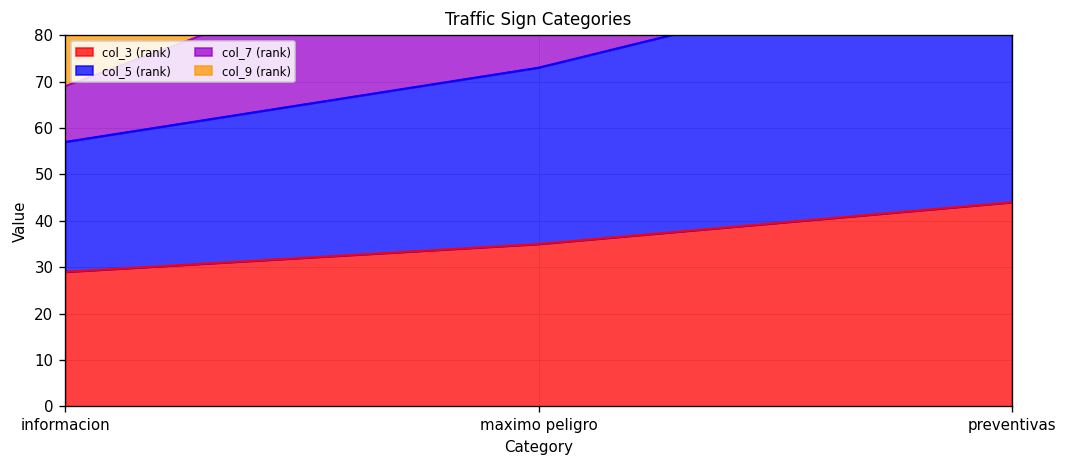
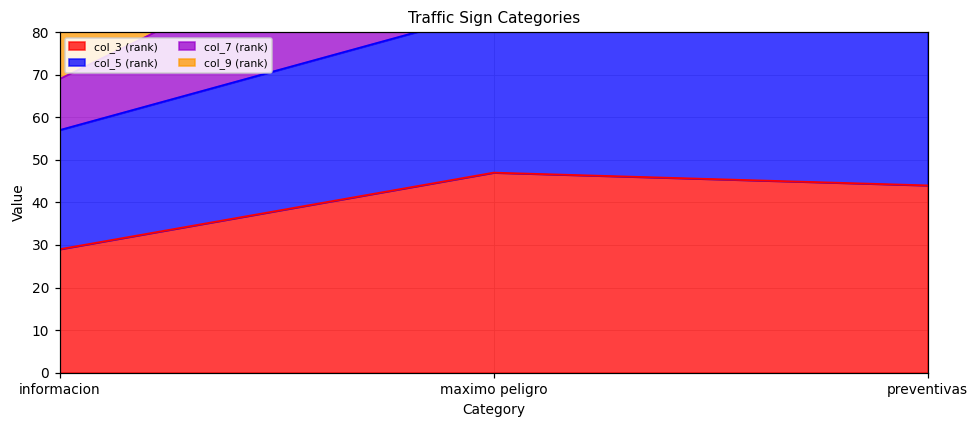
col_3 (rank), maximo peligro: 35 -> 47
